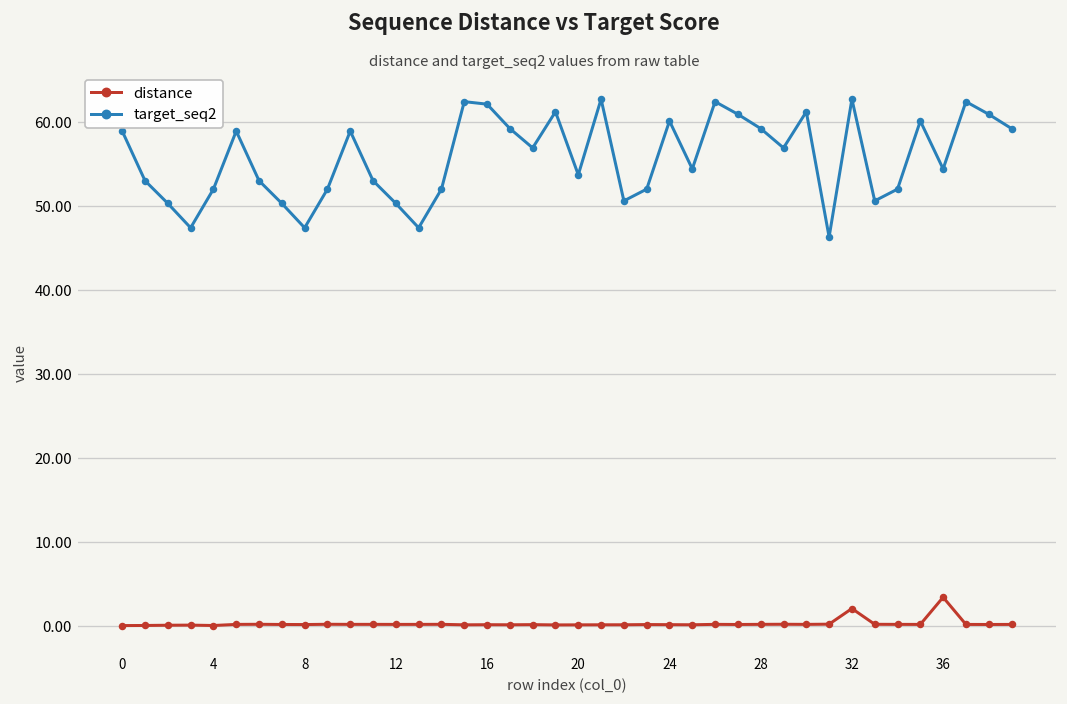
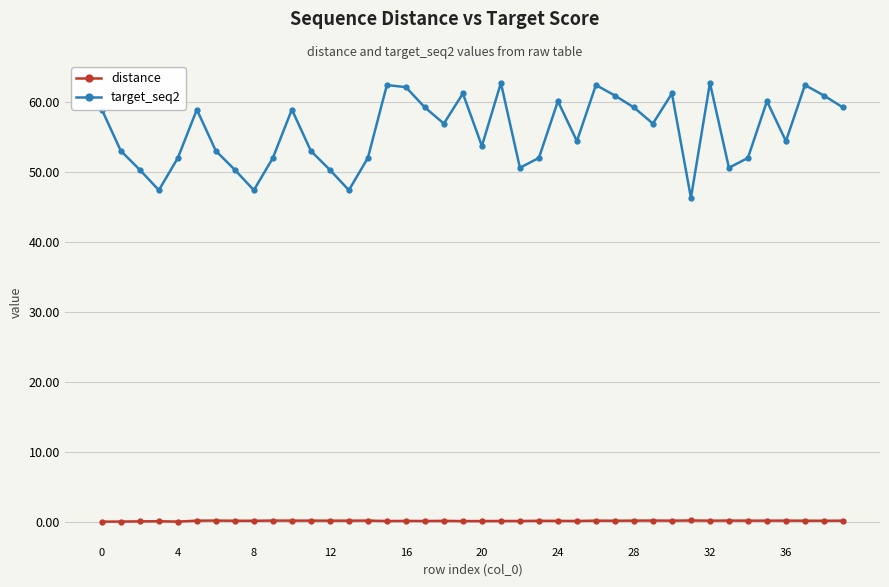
distance, 32: 2 -> 0
distance, 36: 3 -> 0
